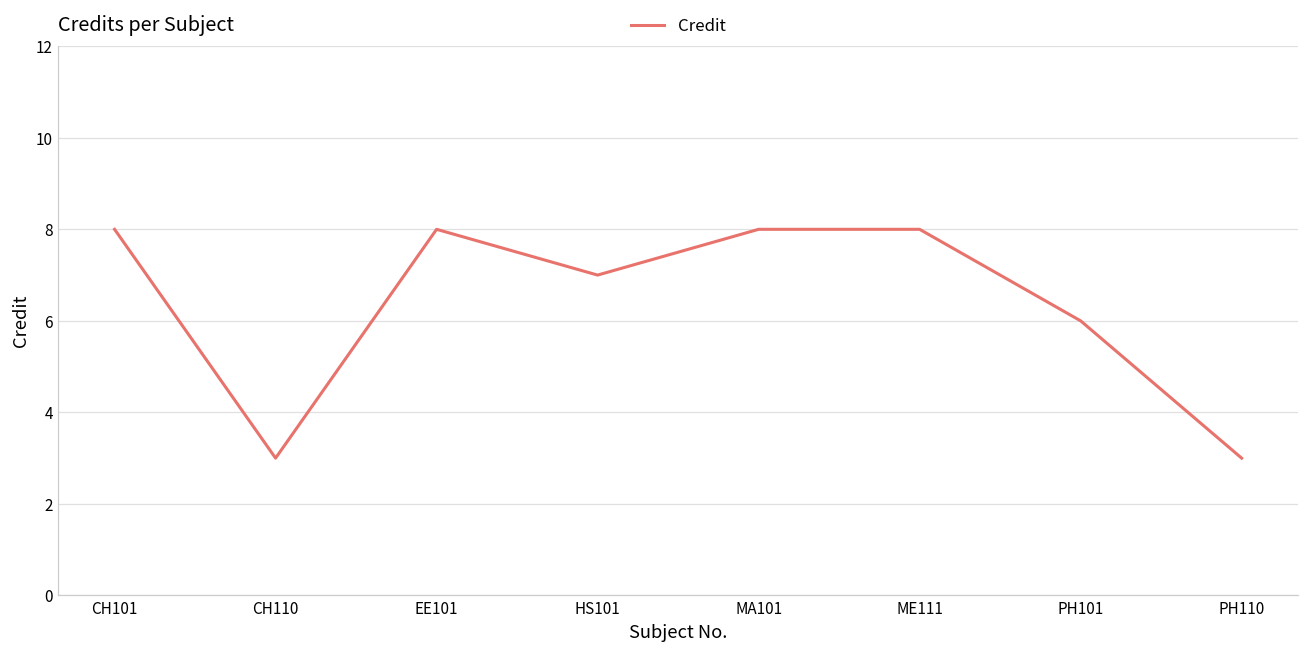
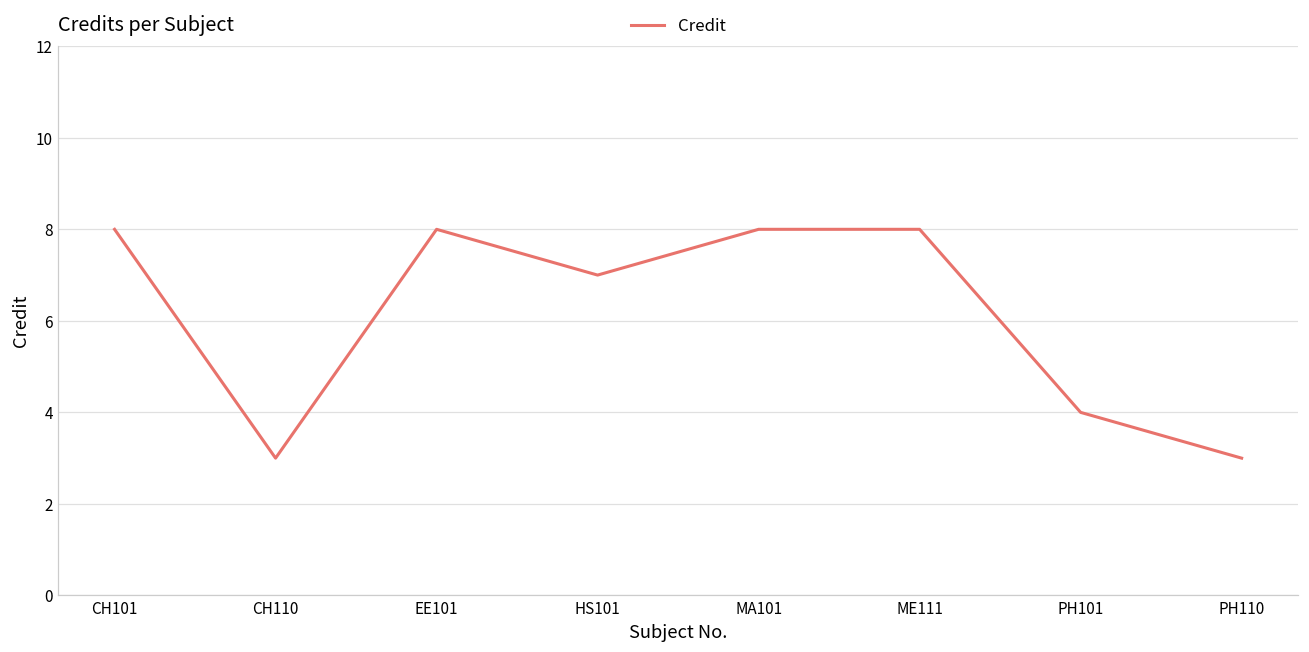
PH101: 6 -> 4
